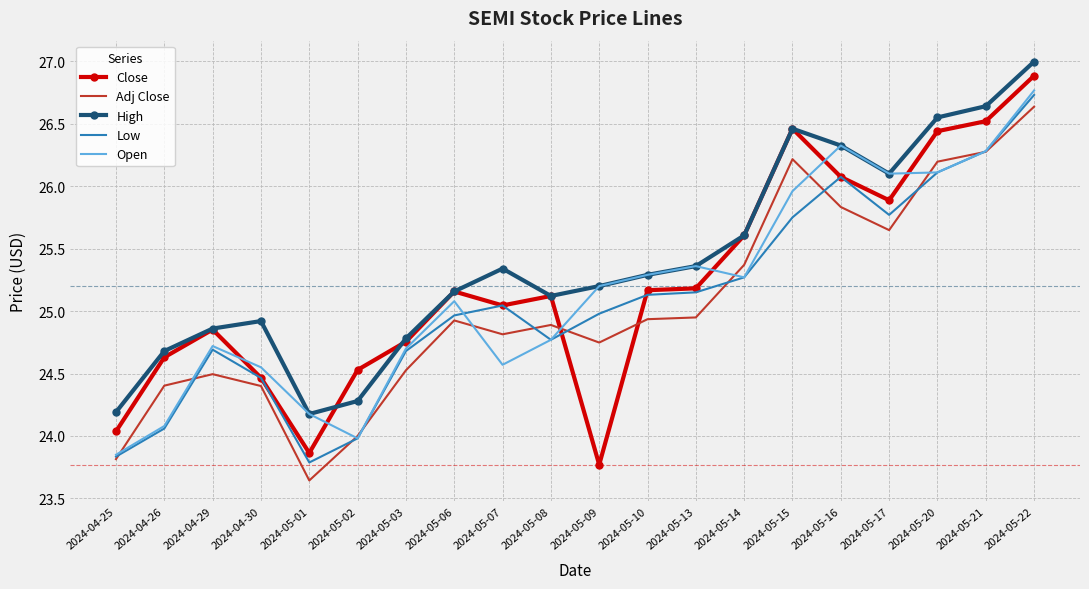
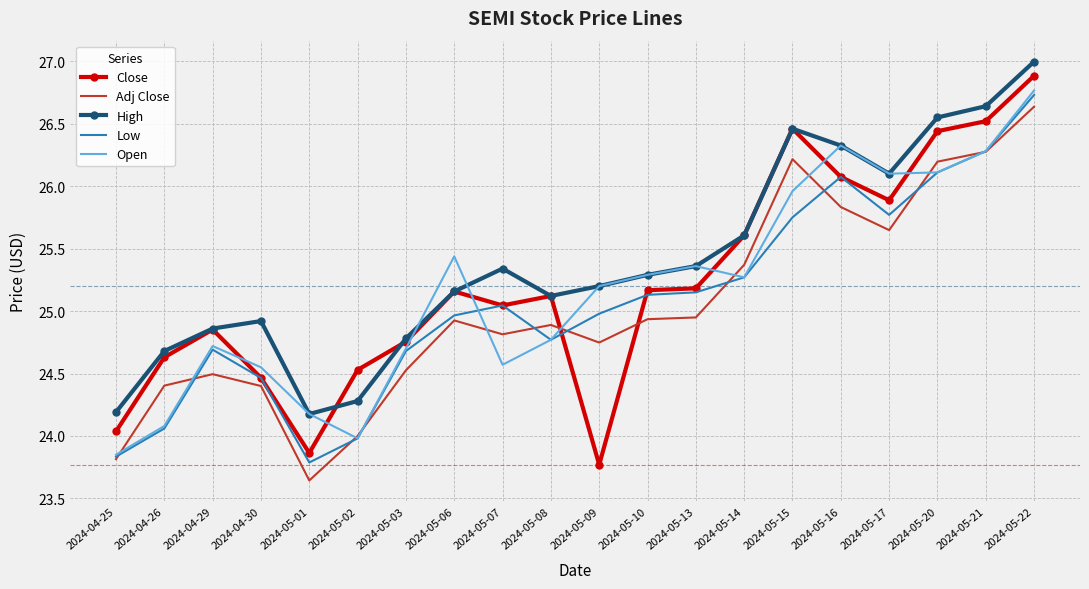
Open, 2024-05-06: 25.08 -> 25.44
